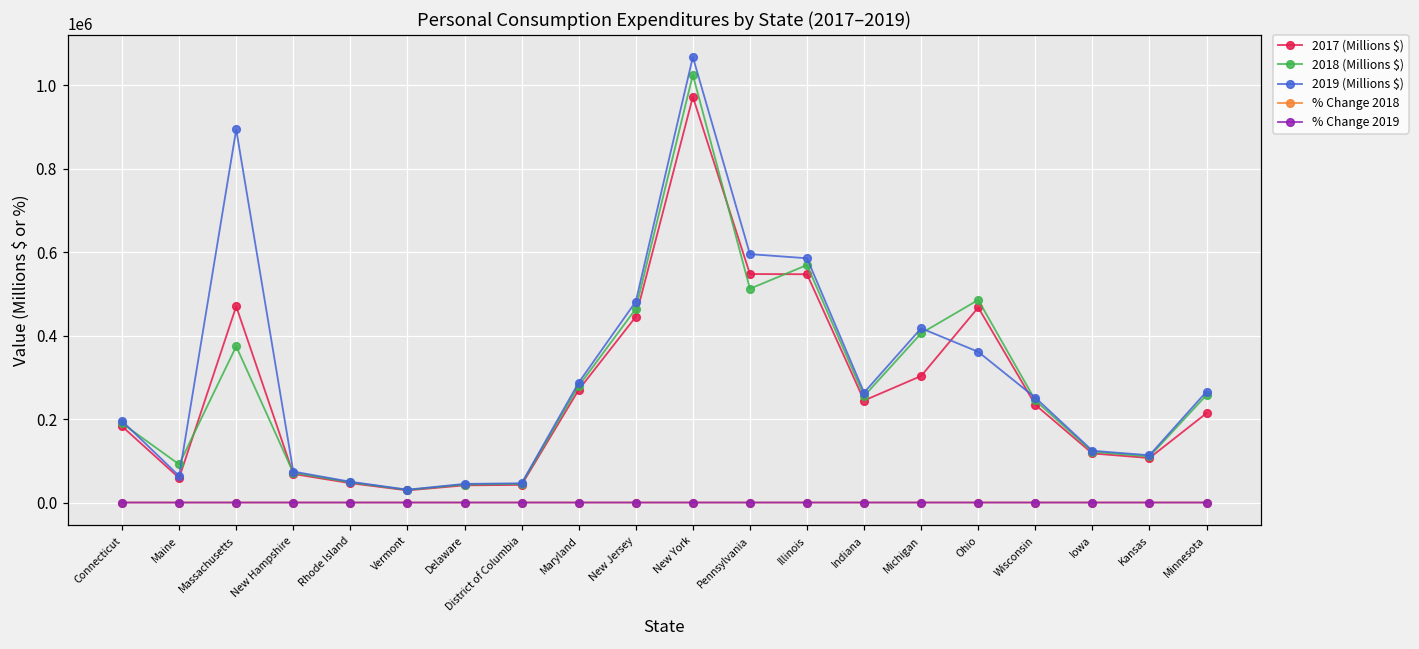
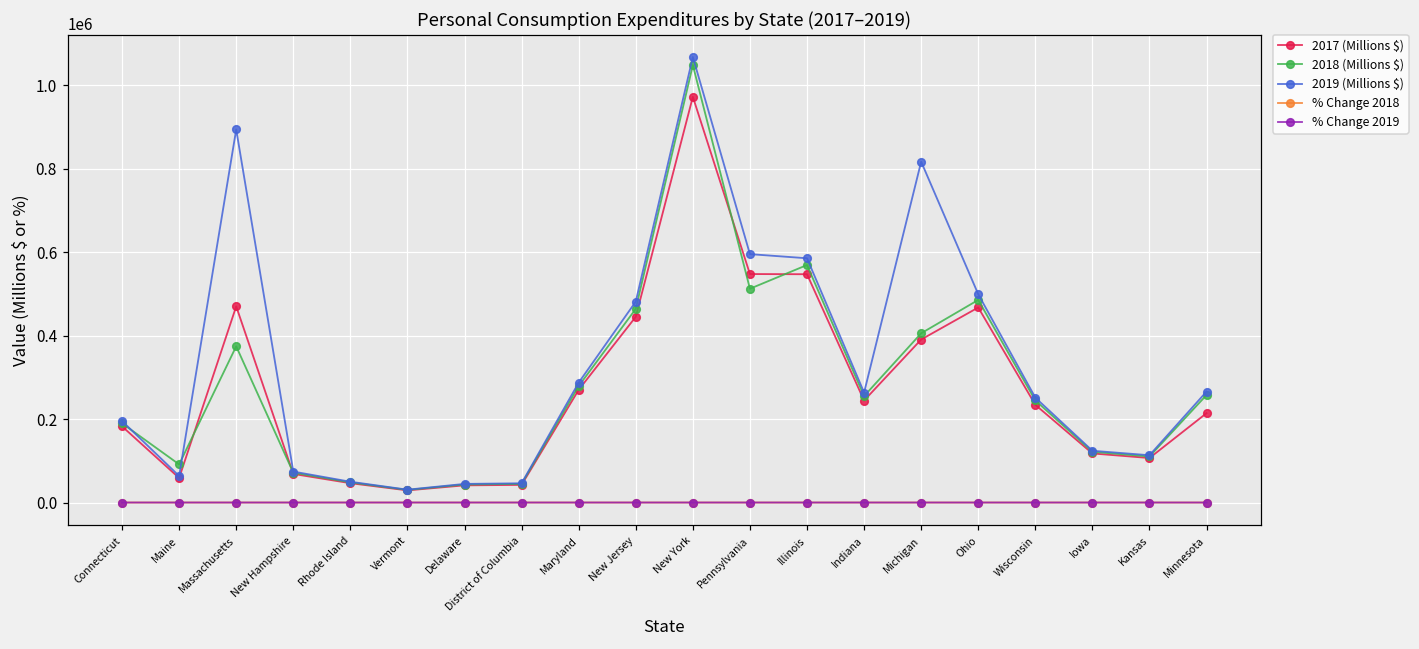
2018 (Millions $), New York: 1020000 -> 1050000
2017 (Millions $), Michigan: 300000 -> 390000
2019 (Millions $), Michigan: 420000 -> 820000
2019 (Millions $), Ohio: 360000 -> 500000
